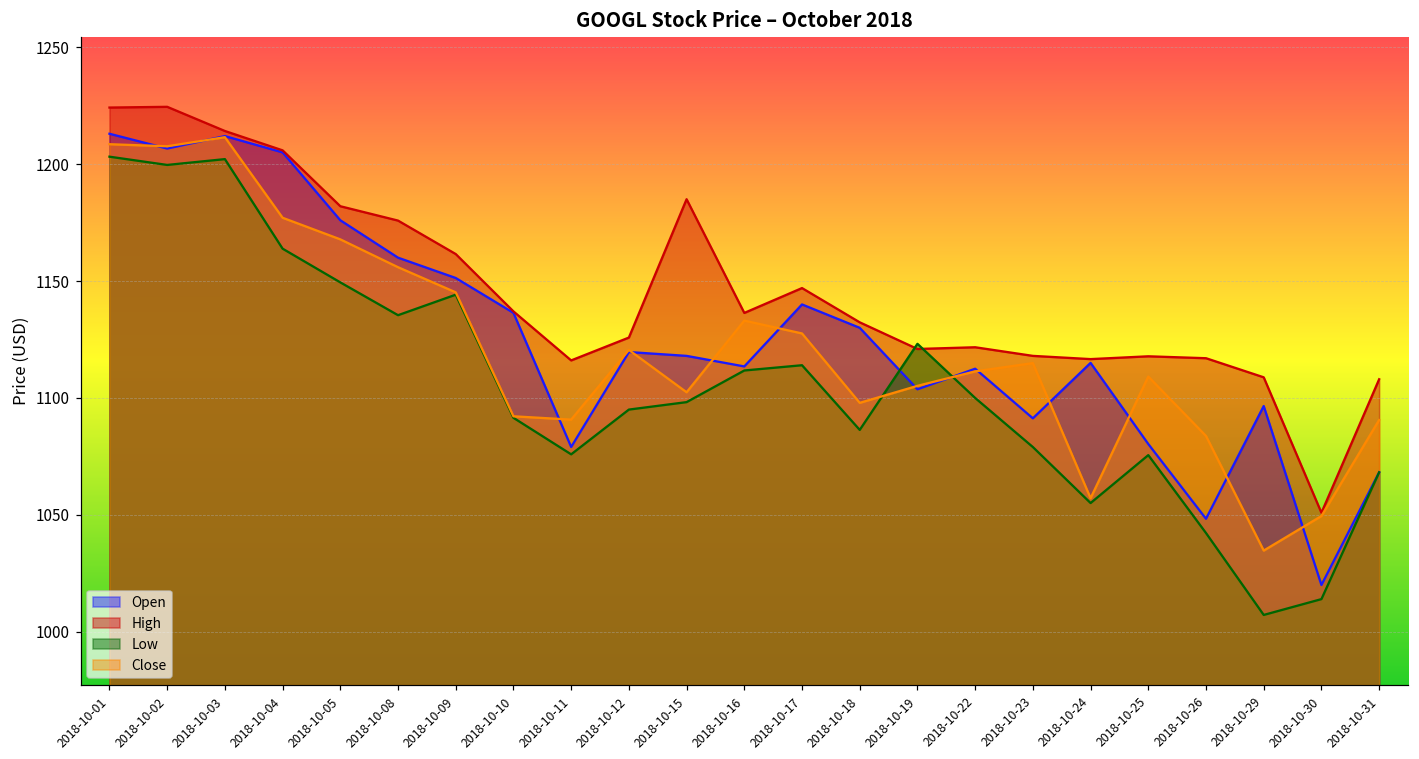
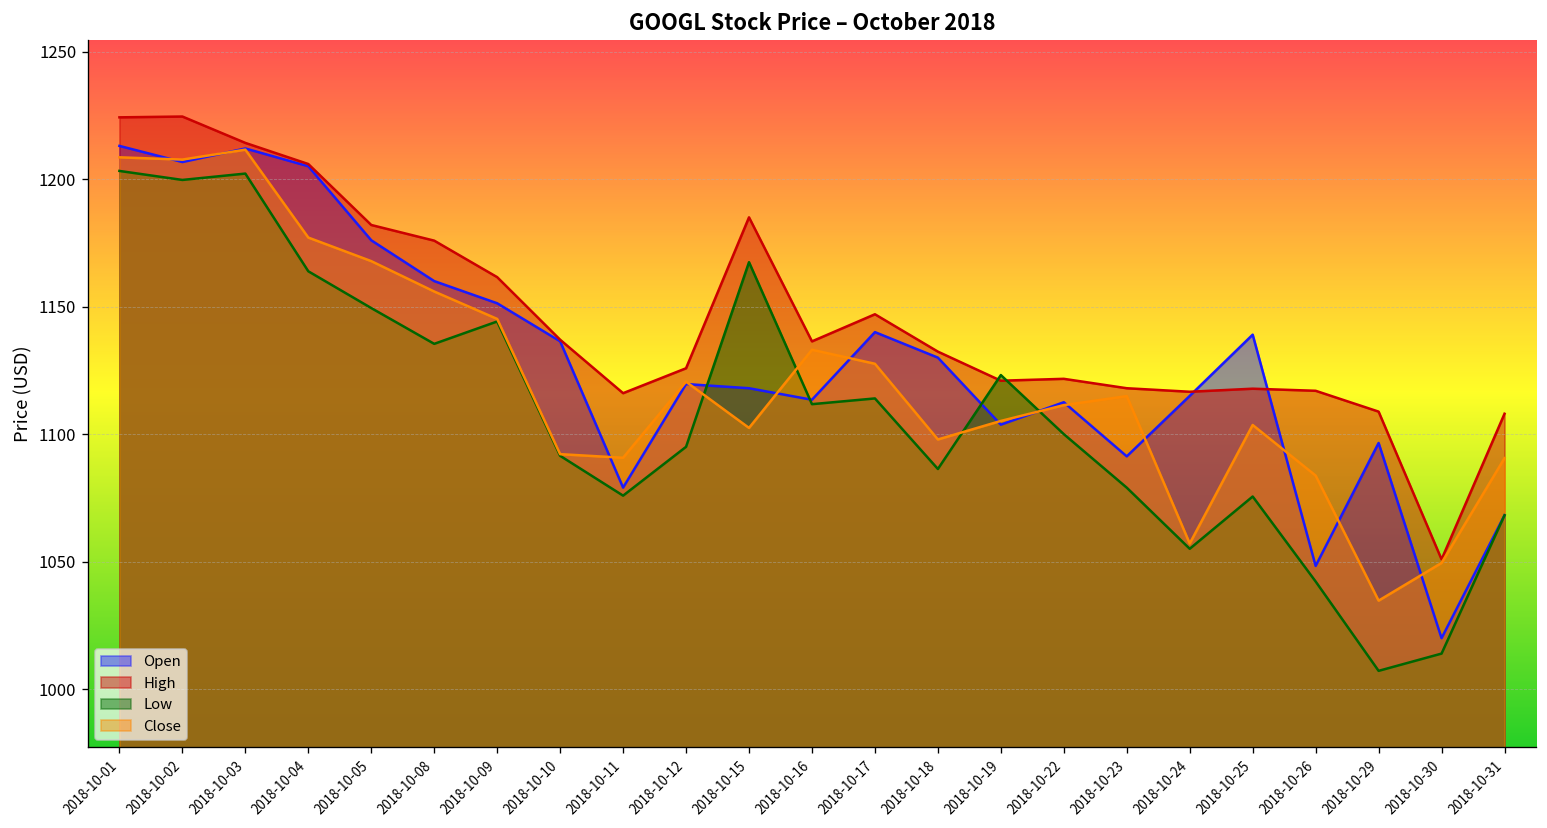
Low, 2018-10-15: 1098 -> 1167
Open, 2018-10-25: 1080 -> 1139
Close, 2018-10-25: 1109 -> 1104
